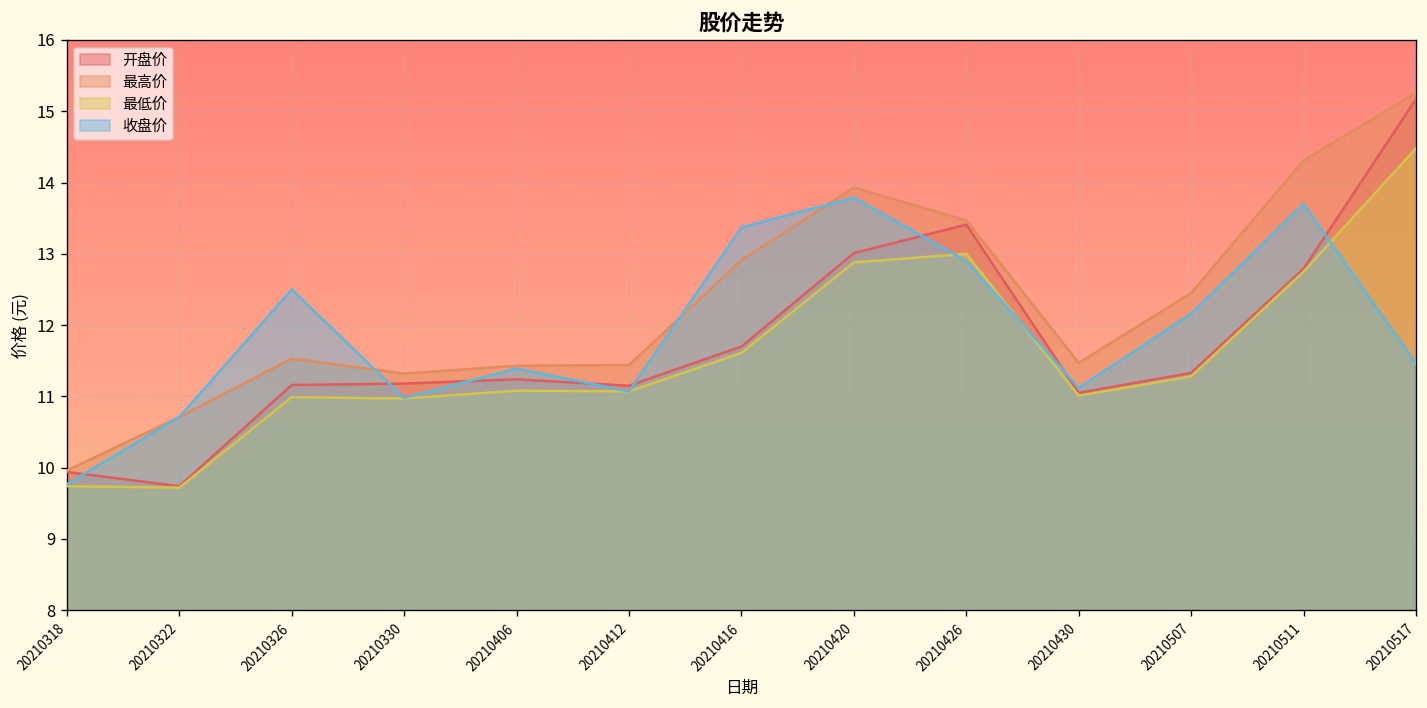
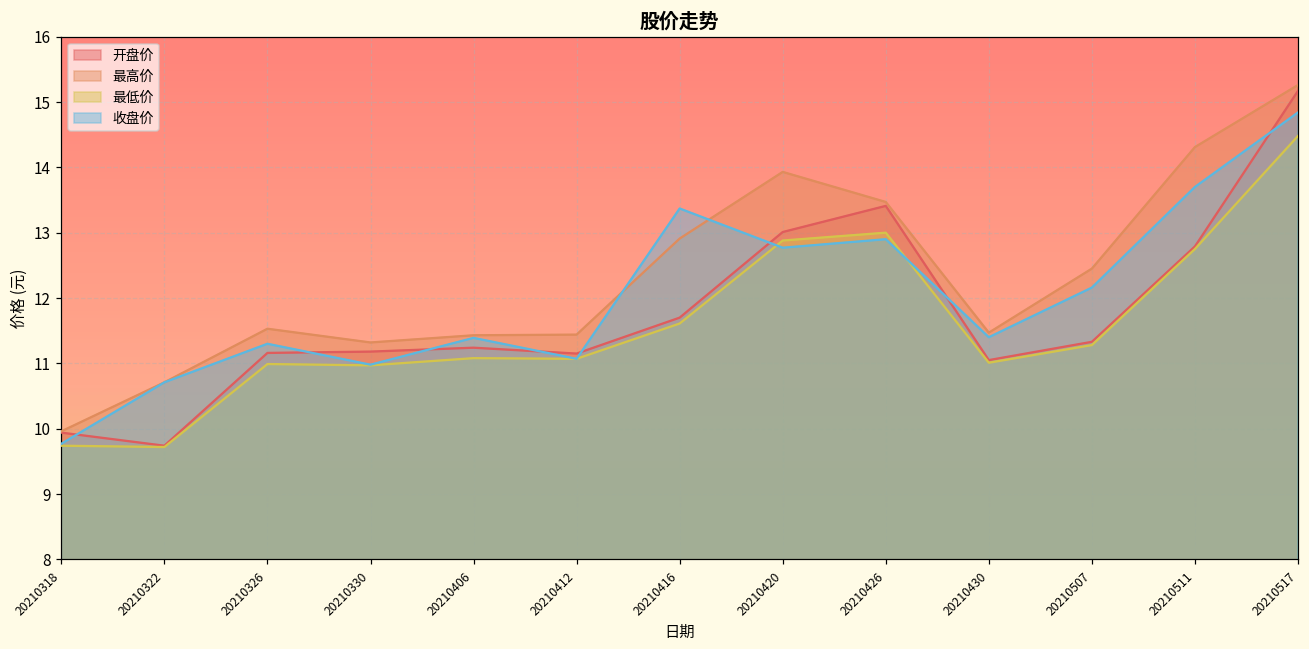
收盘价, 20210326: 12.5 -> 11.3
收盘价, 20210420: 13.8 -> 12.8
收盘价, 20210430: 11.1 -> 11.4
收盘价, 20210517: 11.5 -> 14.8
